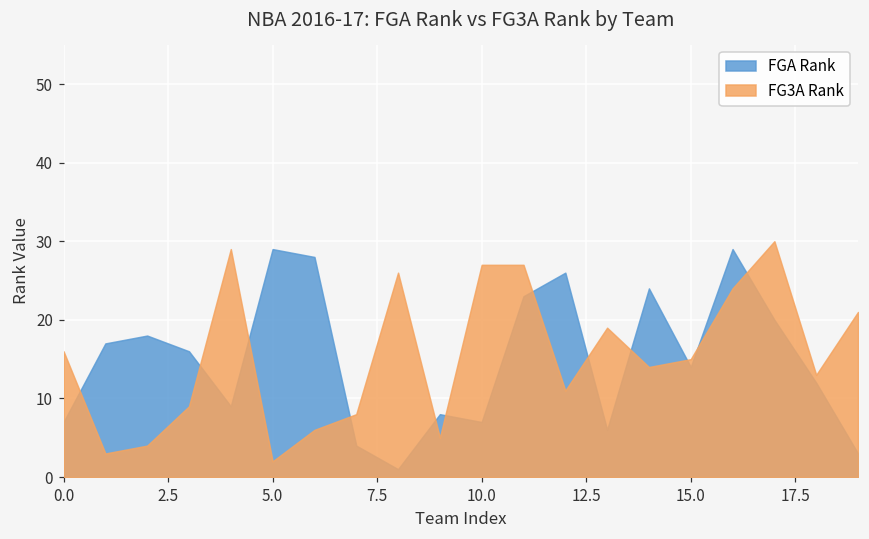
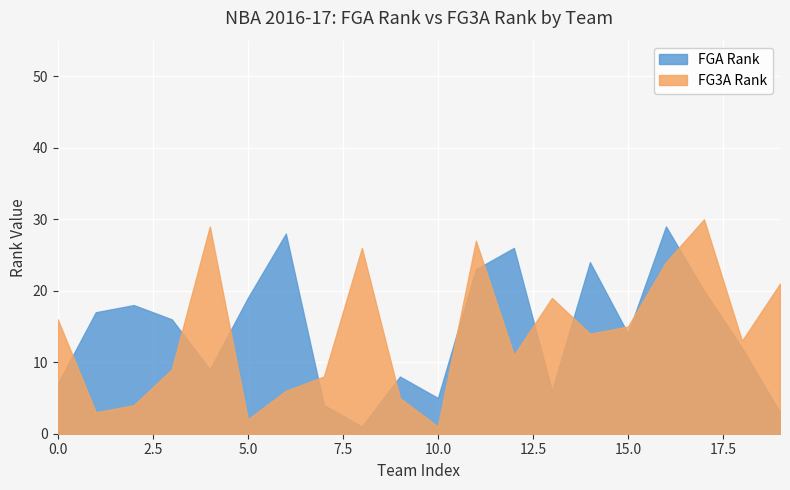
FGA Rank, 5.0: 29 -> 19
FGA Rank, 10.0: 7 -> 5
FG3A Rank, 10.0: 27 -> 1
